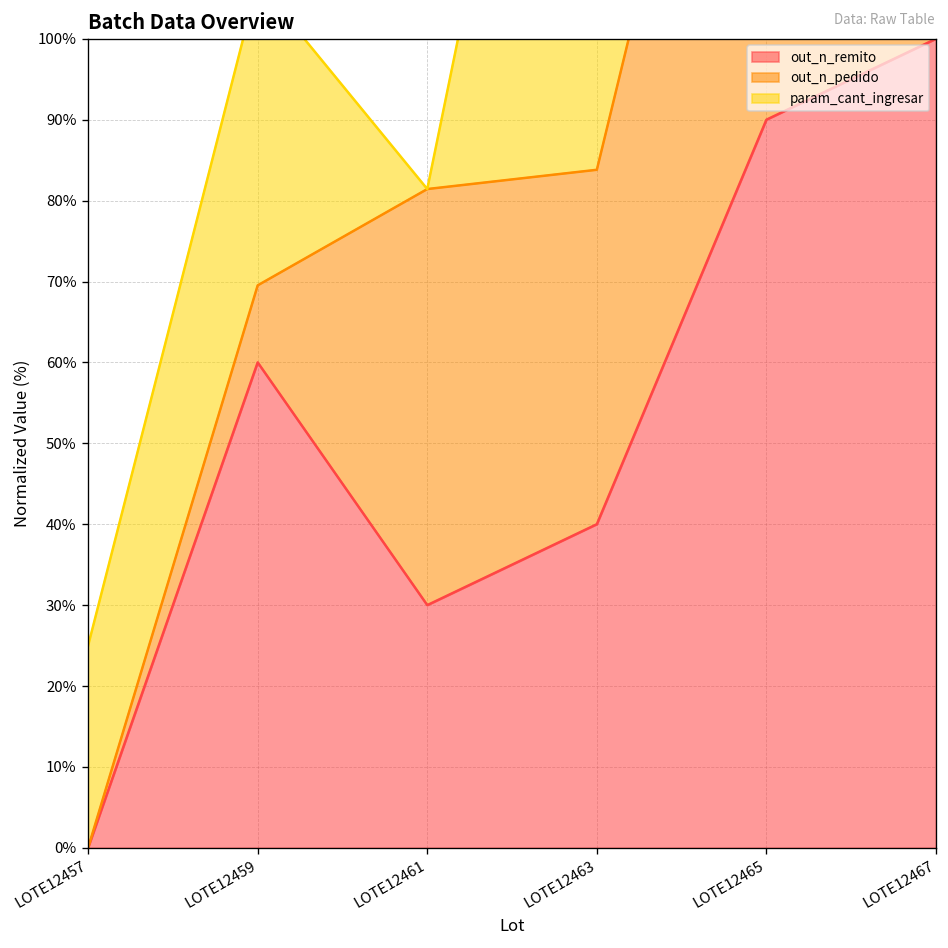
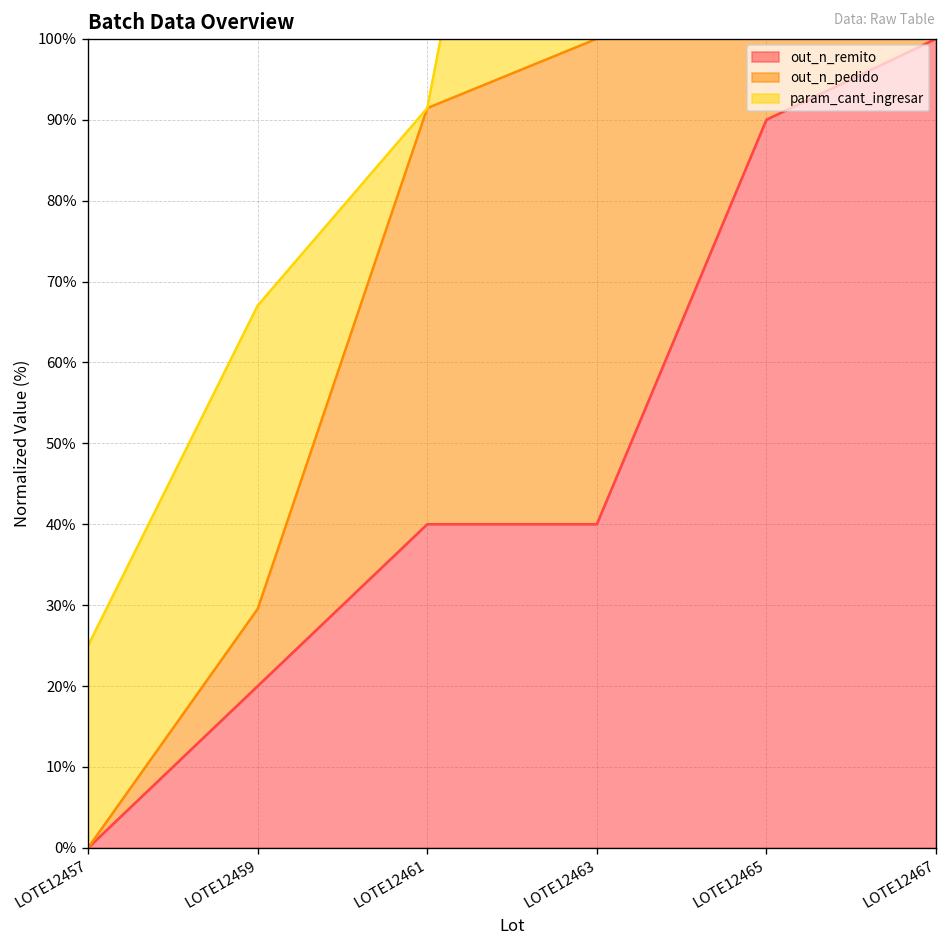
out_n_remito, LOTE12459: 60% -> 20%
out_n_remito, LOTE12461: 30% -> 40%
out_n_pedido, LOTE12463: 44% -> 60%
